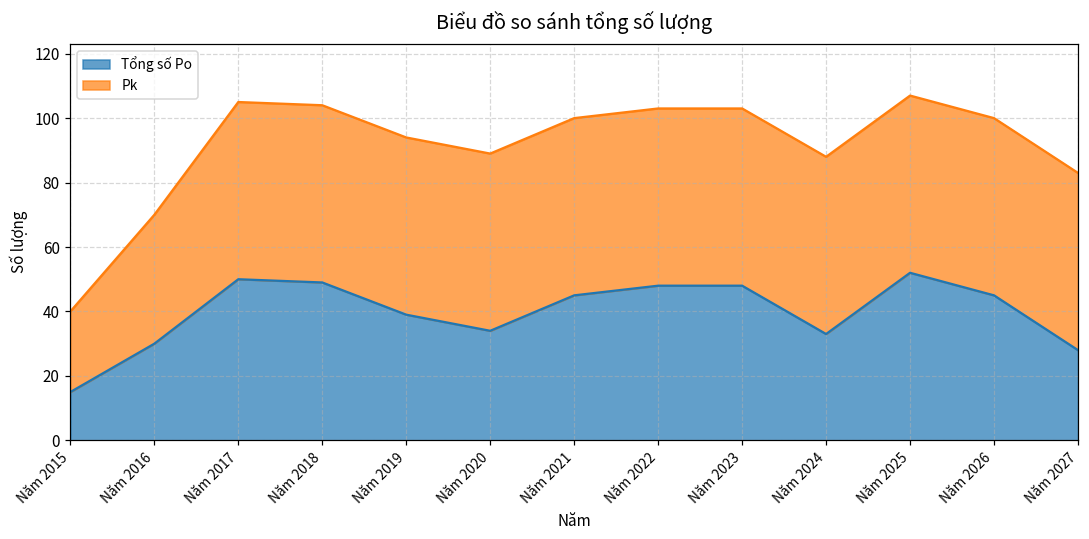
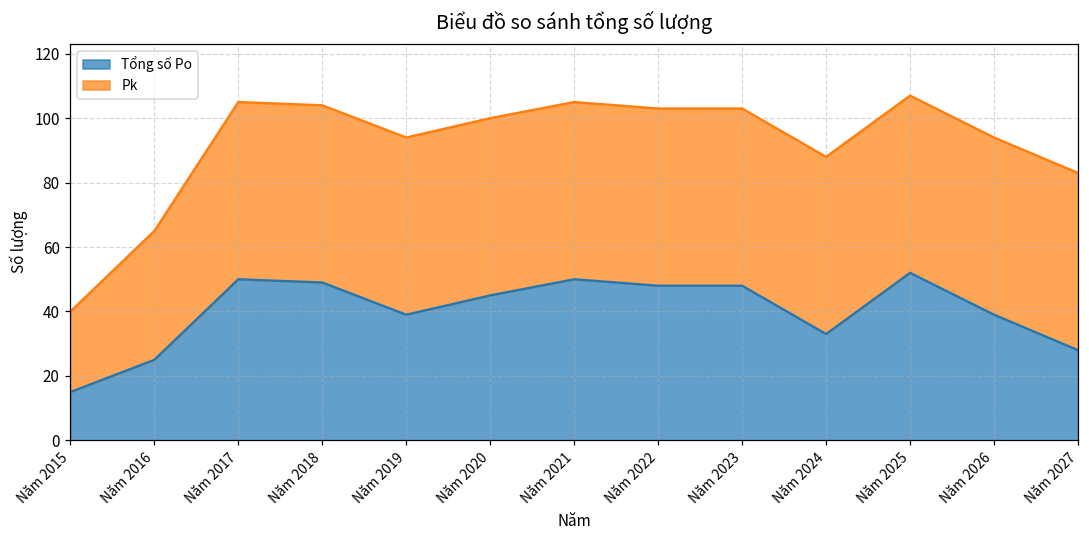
Tổng số Po, Năm 2016: 30 -> 25
Tổng số Po, Năm 2020: 34 -> 45
Tổng số Po, Năm 2021: 45 -> 50
Tổng số Po, Năm 2026: 45 -> 39
